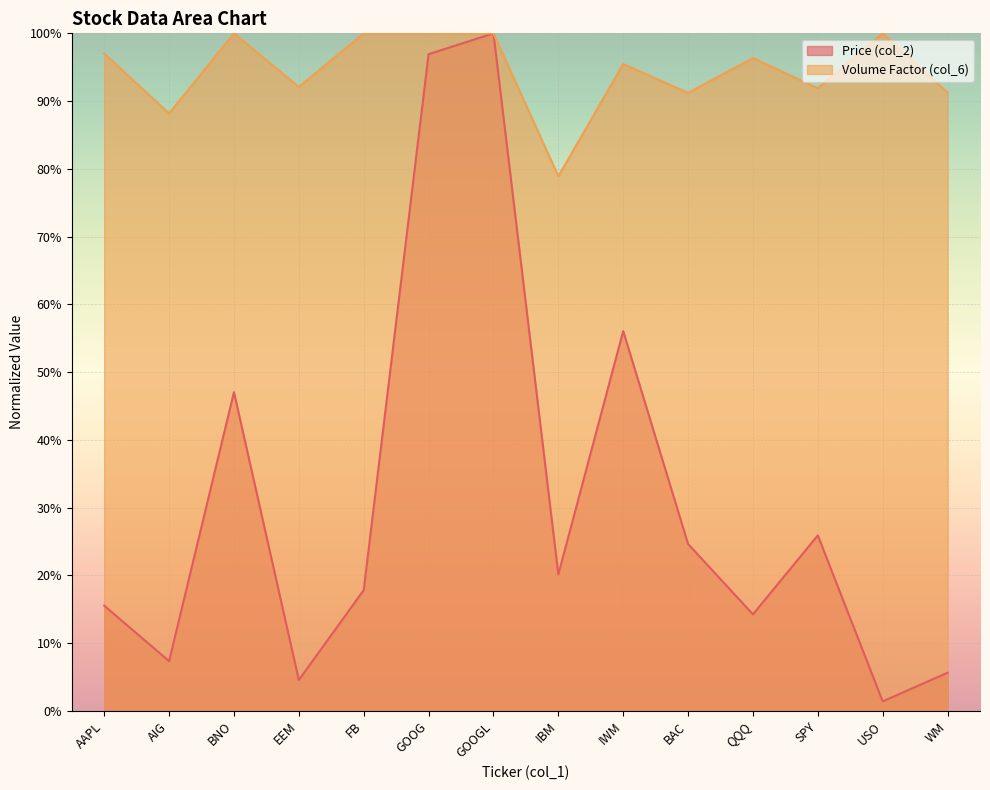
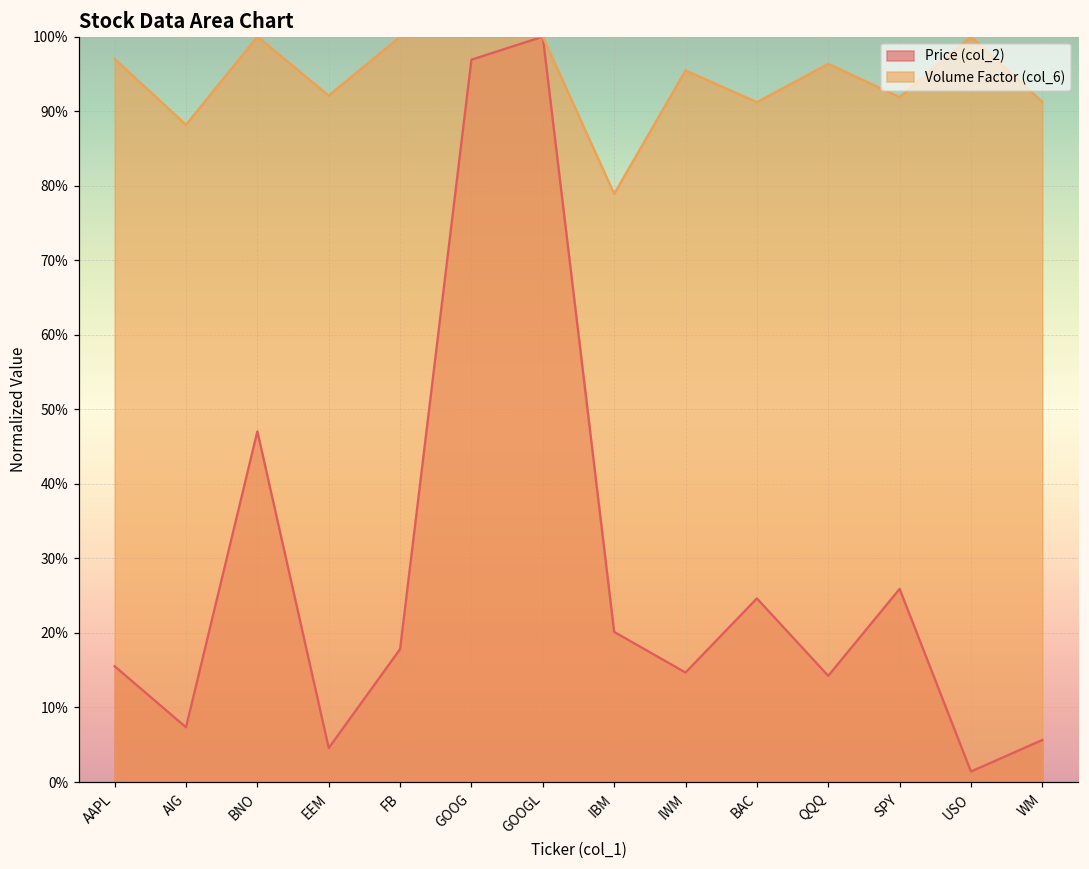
Price (col_2), IWM: 56% -> 15%
